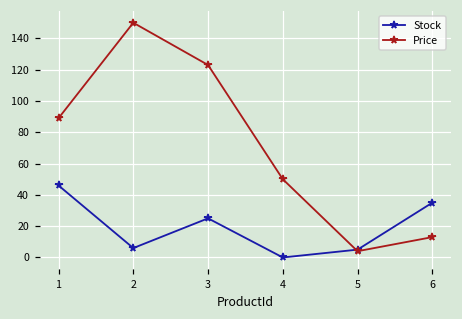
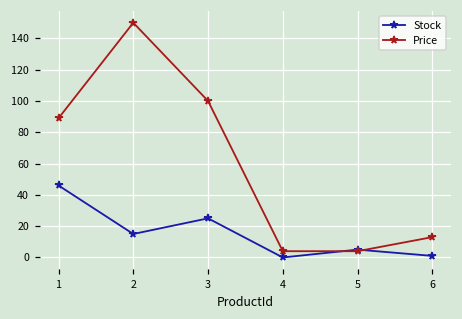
Stock, 2: 6 -> 15
Price, 3: 123 -> 100
Price, 4: 50 -> 4
Stock, 6: 35 -> 1
